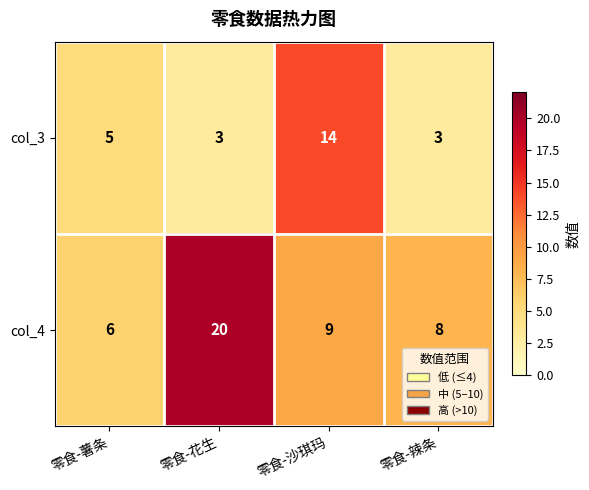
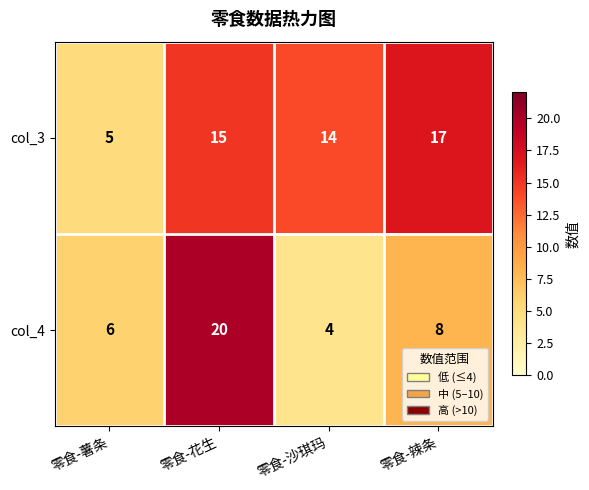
col_3, 零食-花生: 3 -> 15
col_3, 零食-辣条: 3 -> 17
col_4, 零食-沙琪玛: 9 -> 4
